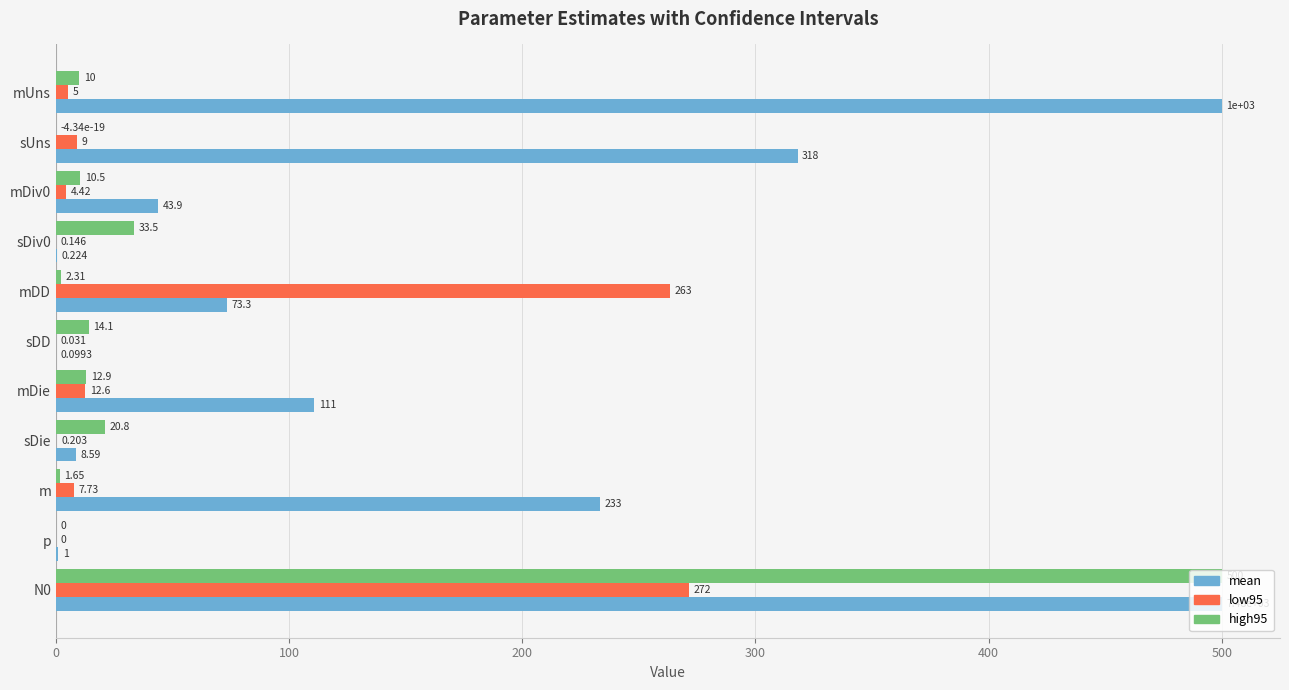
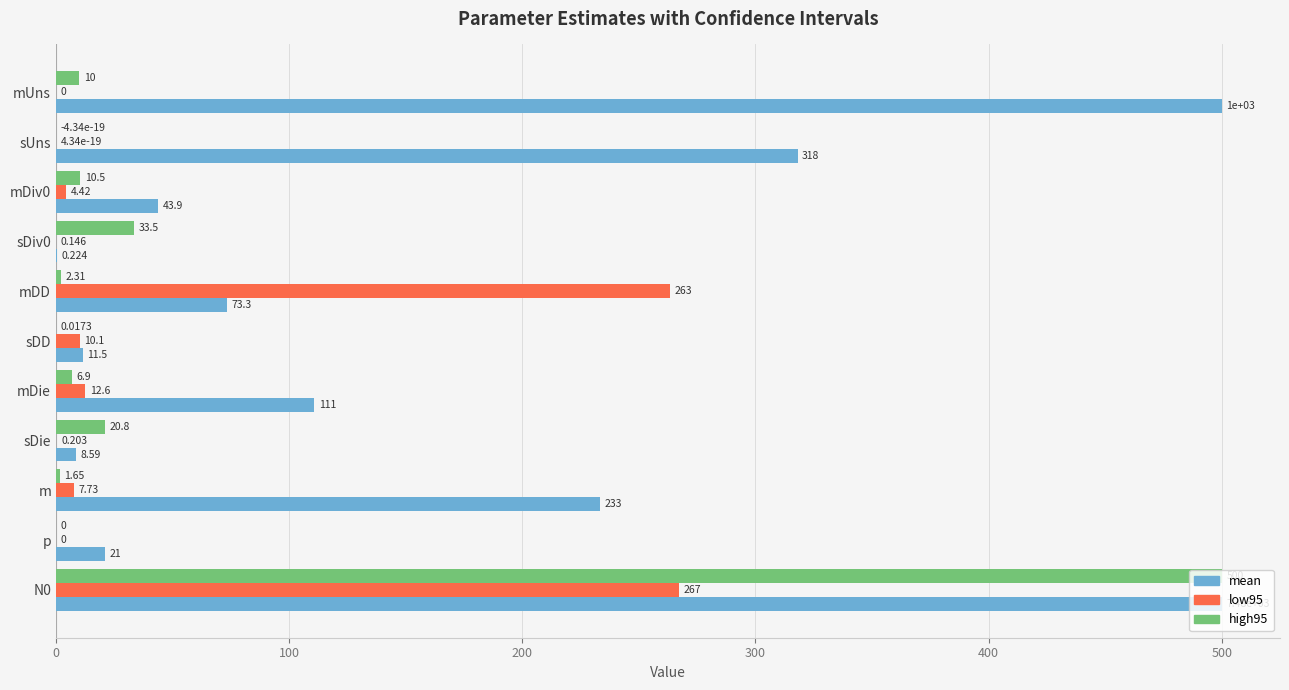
low95, mUns: 5 -> 0
low95, sUns: 9 -> 4.34e-19
high95, sDD: 14.1 -> 0.0173
low95, sDD: 0.031 -> 10.1
mean, sDD: 0.0993 -> 11.5
high95, mDie: 12.9 -> 6.9
mean, p: 1 -> 21
low95, N0: 272 -> 267
